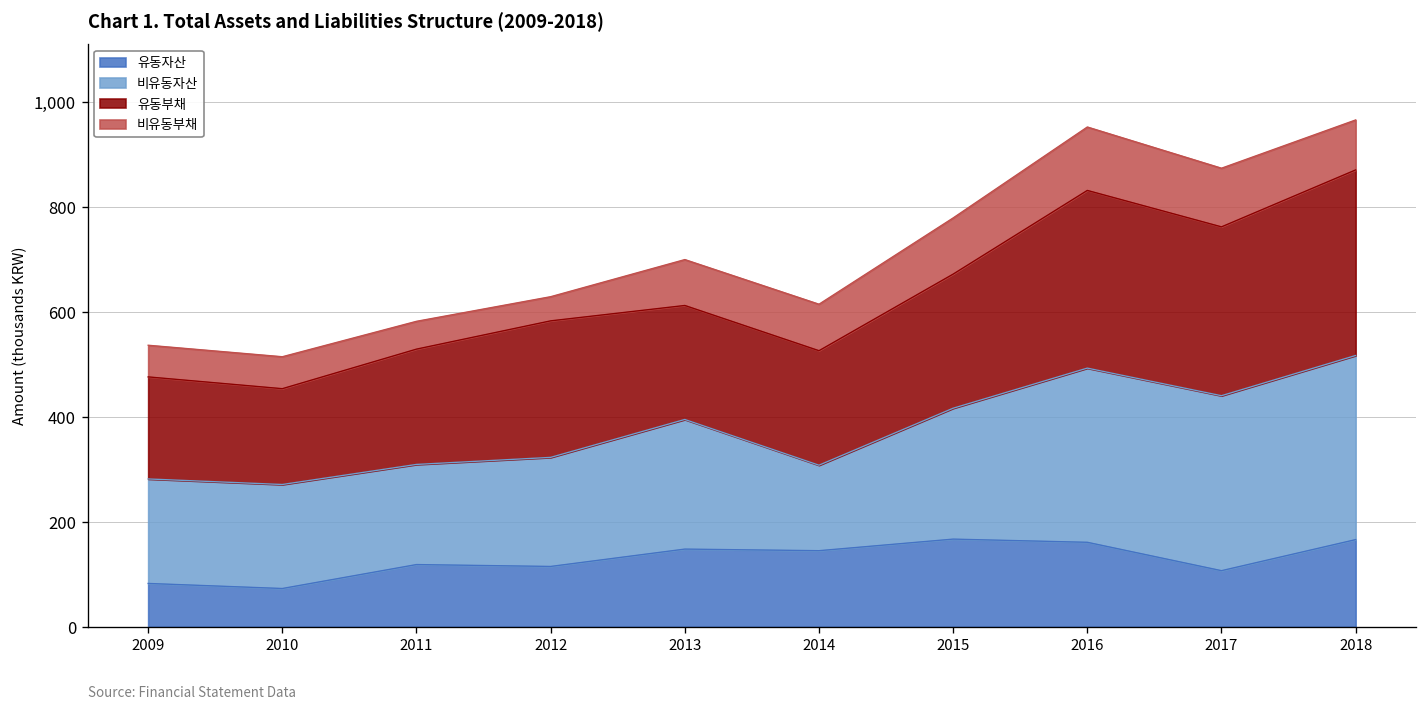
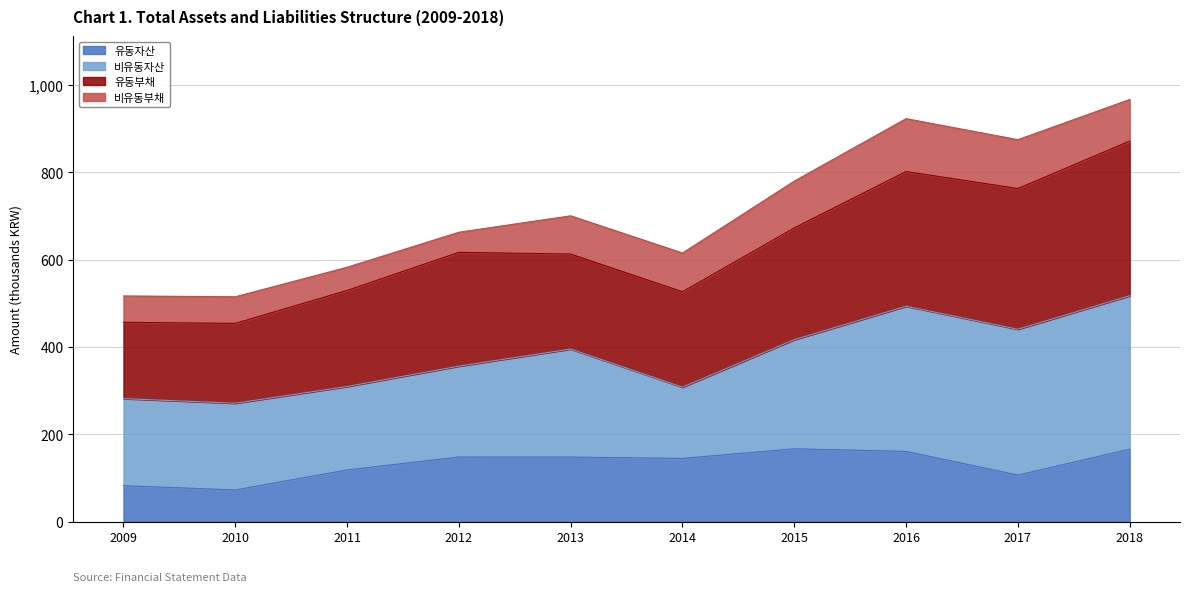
유동부채, 2009: 190 -> 170
유동자산, 2012: 110 -> 150
유동부채, 2016: 340 -> 310
